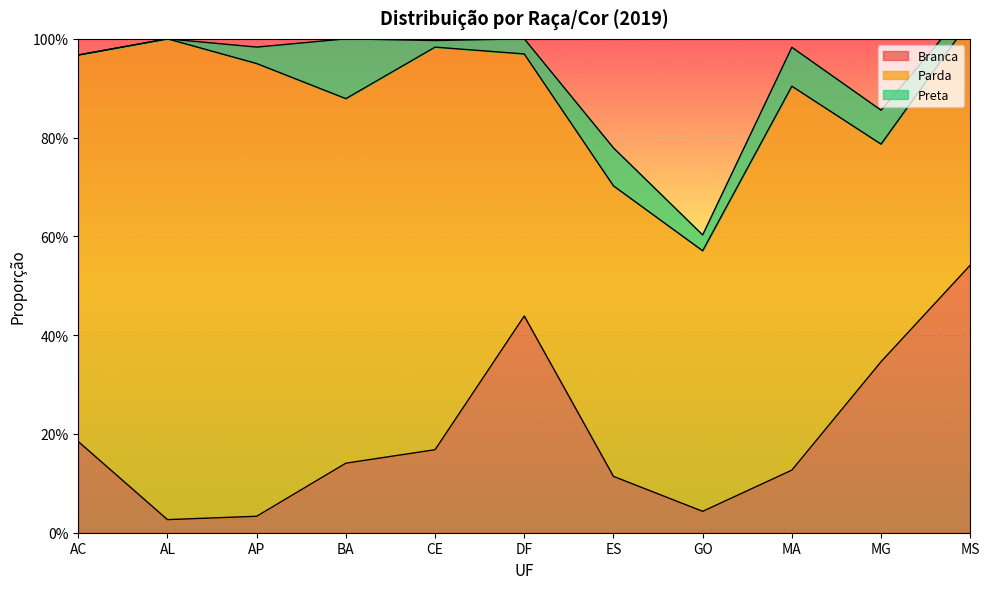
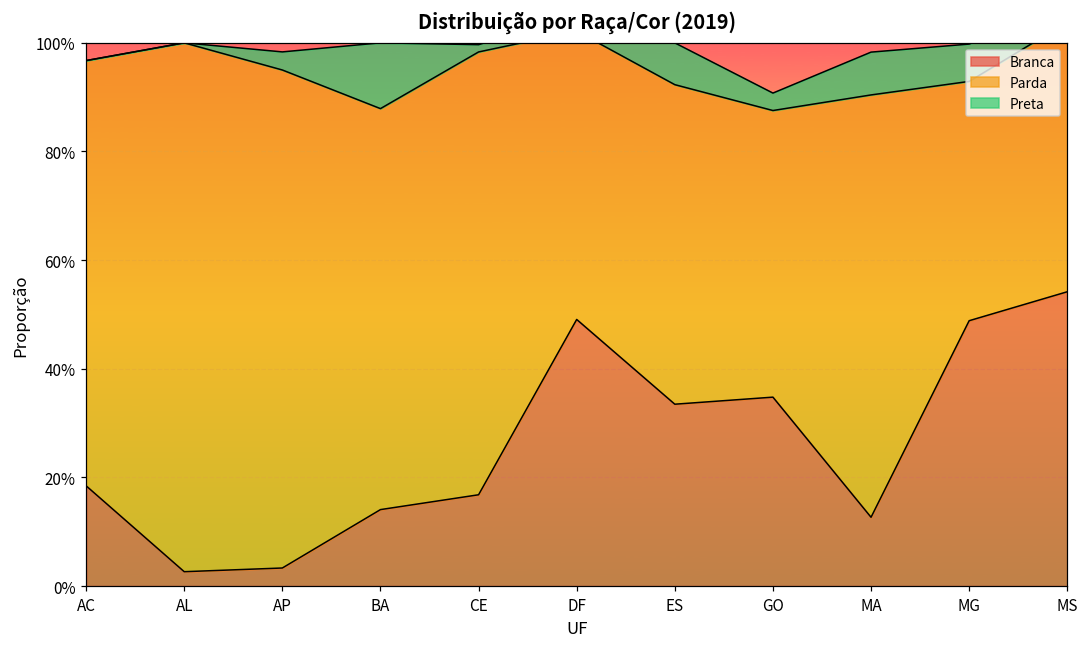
Branca, DF: 44% -> 49%
Branca, ES: 11% -> 33%
Branca, GO: 4% -> 35%
Branca, MG: 35% -> 49%
